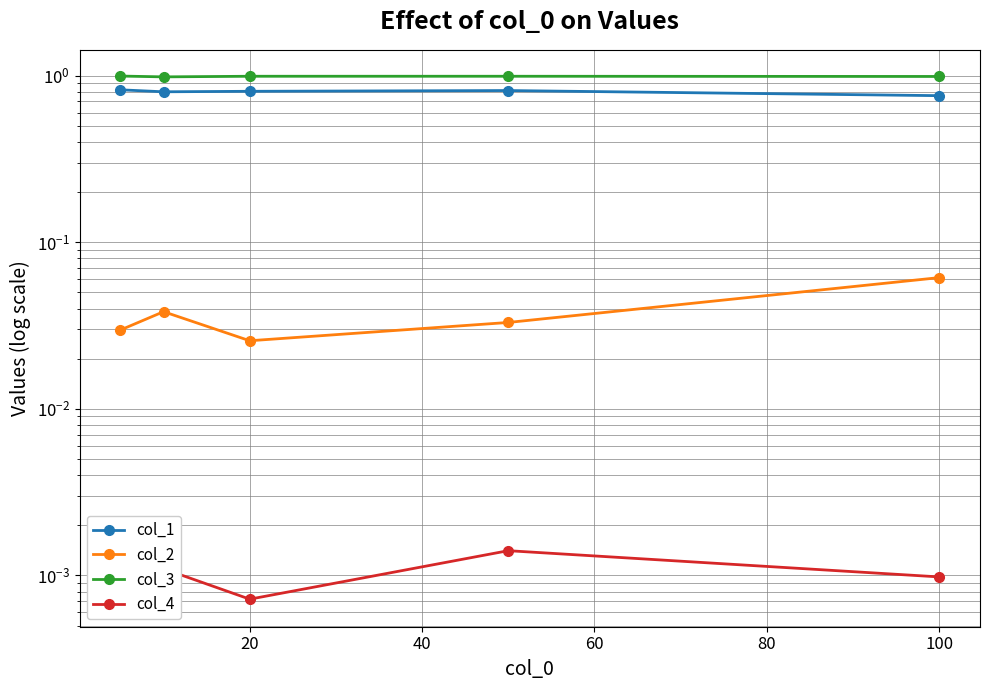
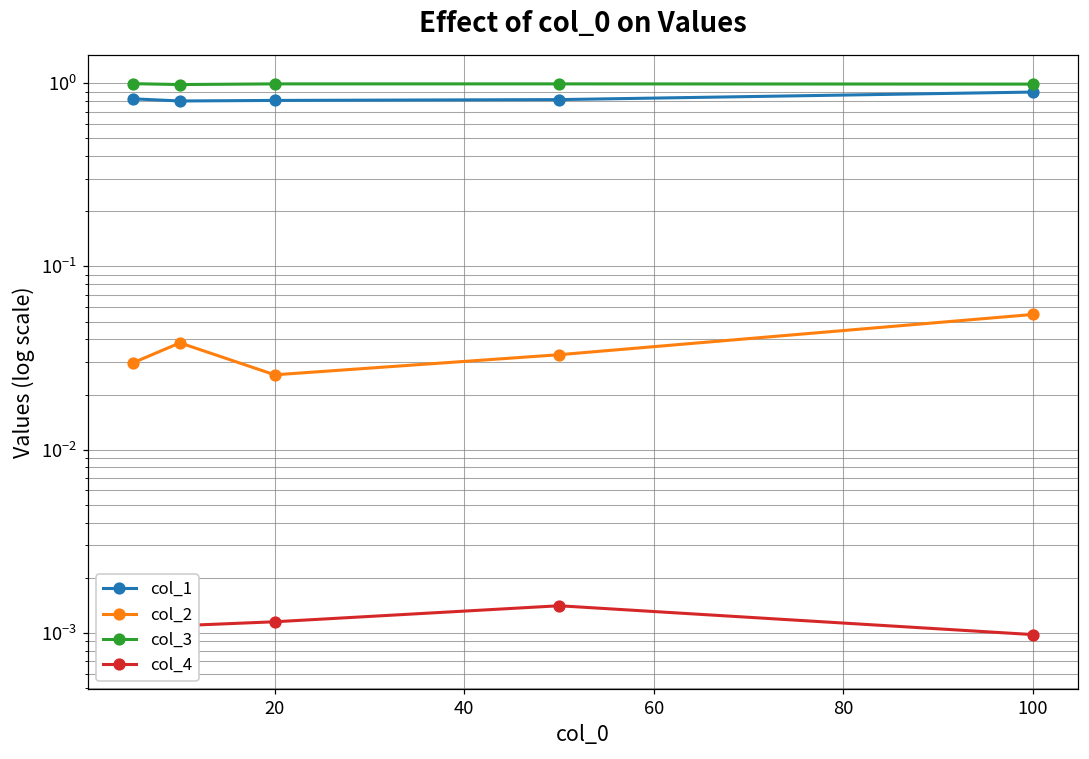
col_4, 20: 0.00072 -> 0.0012
col_1, 100: 0.8 -> 0.9
col_2, 100: 0.061 -> 0.055
